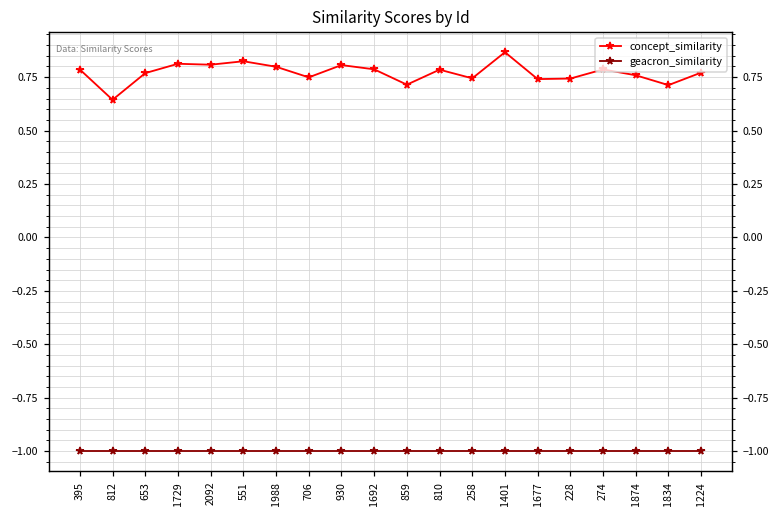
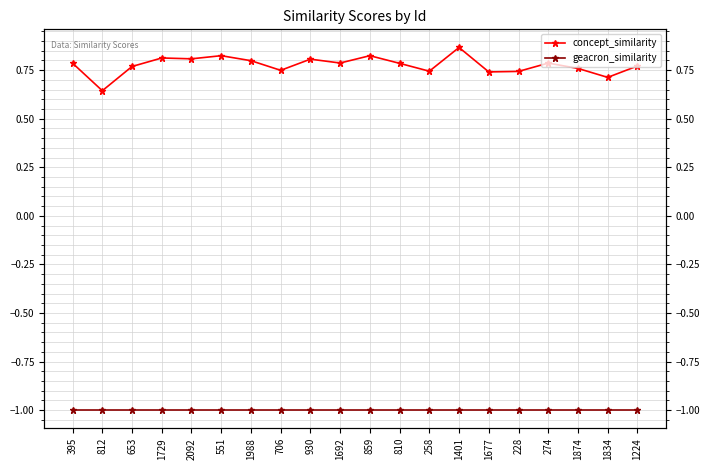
concept_similarity, 859: 0.71 -> 0.82
